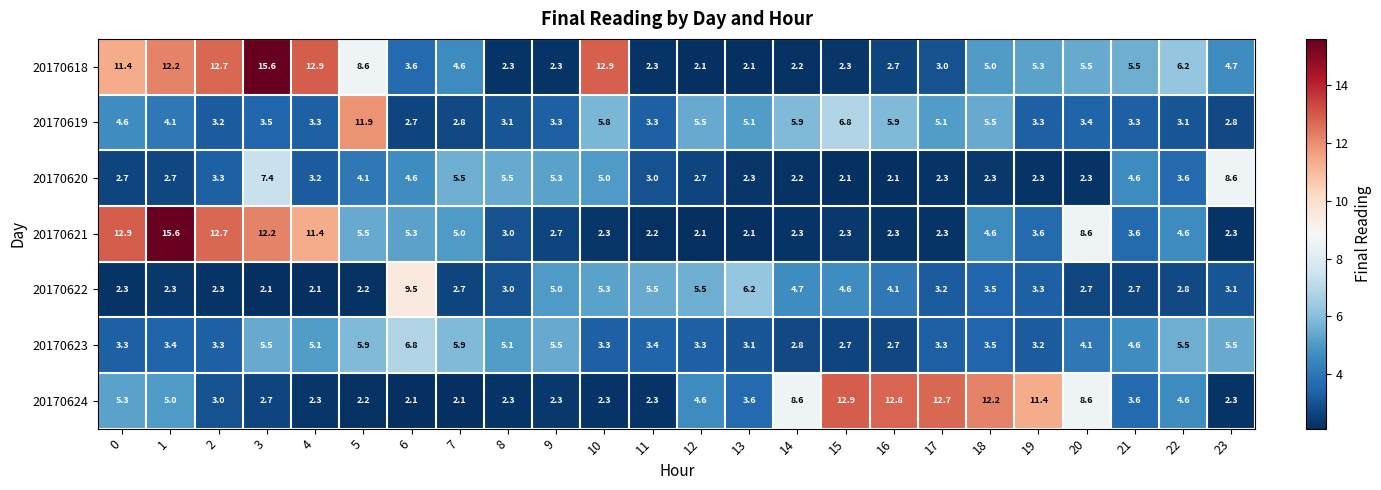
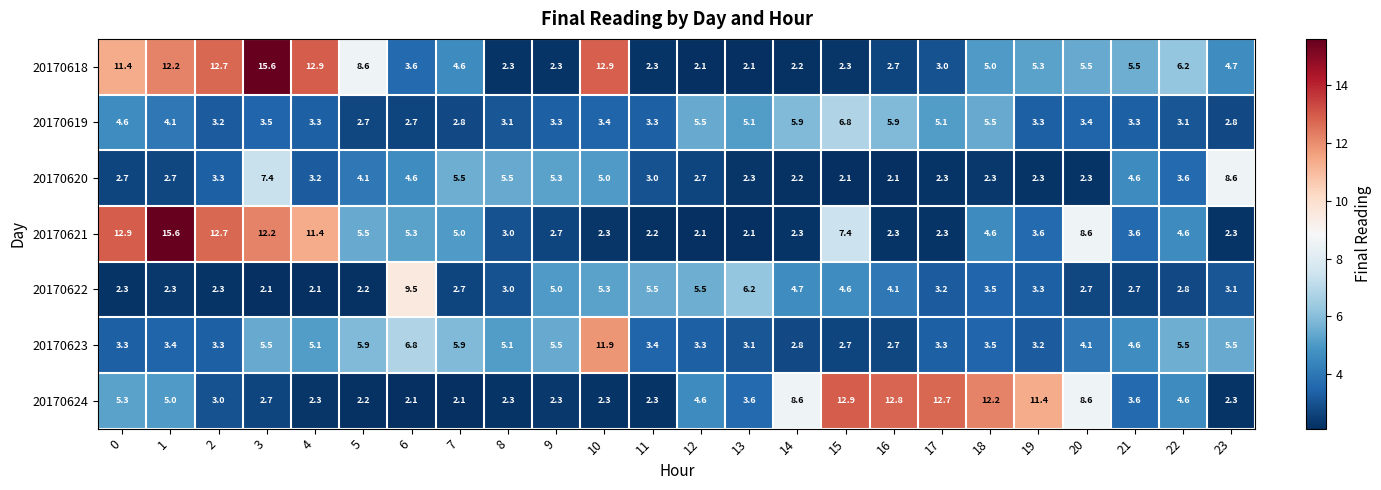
20170619, 5: 11.9 -> 2.7
20170619, 10: 5.8 -> 3.4
20170621, 15: 2.3 -> 7.4
20170623, 10: 3.3 -> 11.9
